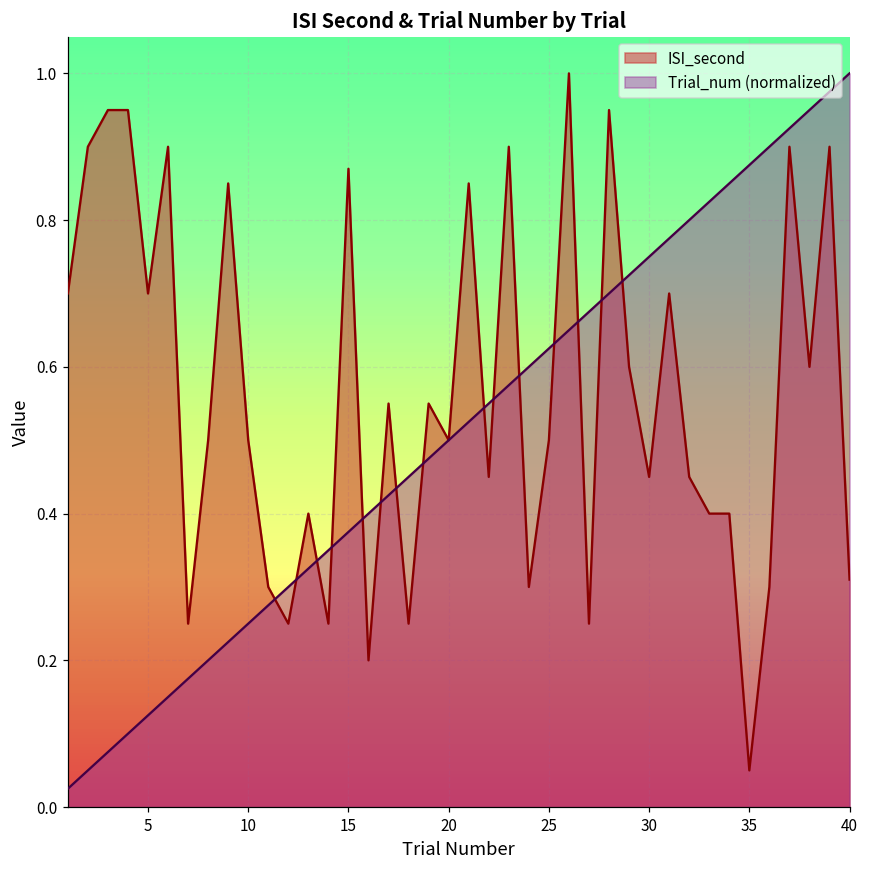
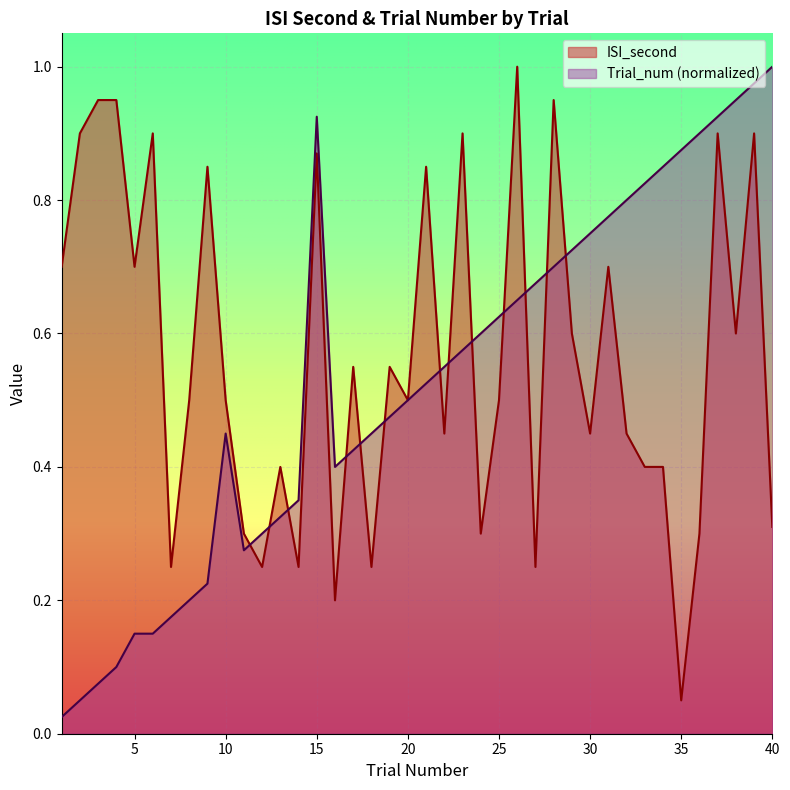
Trial_num (normalized), 5: 0.13 -> 0.15
Trial_num (normalized), 10: 0.25 -> 0.45
Trial_num (normalized), 15: 0.38 -> 0.93
